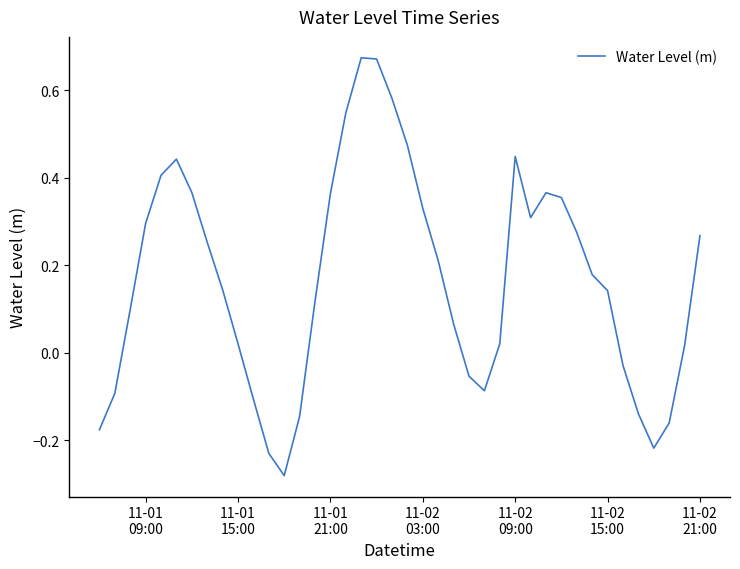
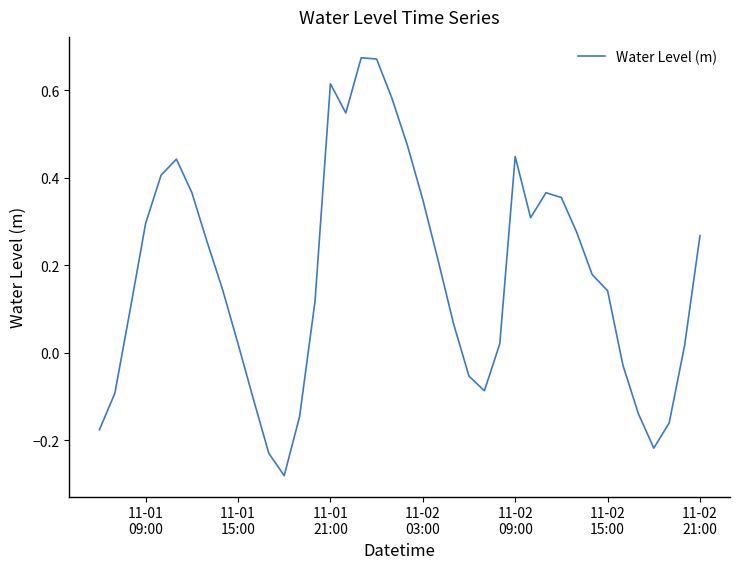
11-01 21:00: 0.36 -> 0.62
11-02 03:00: 0.33 -> 0.35
